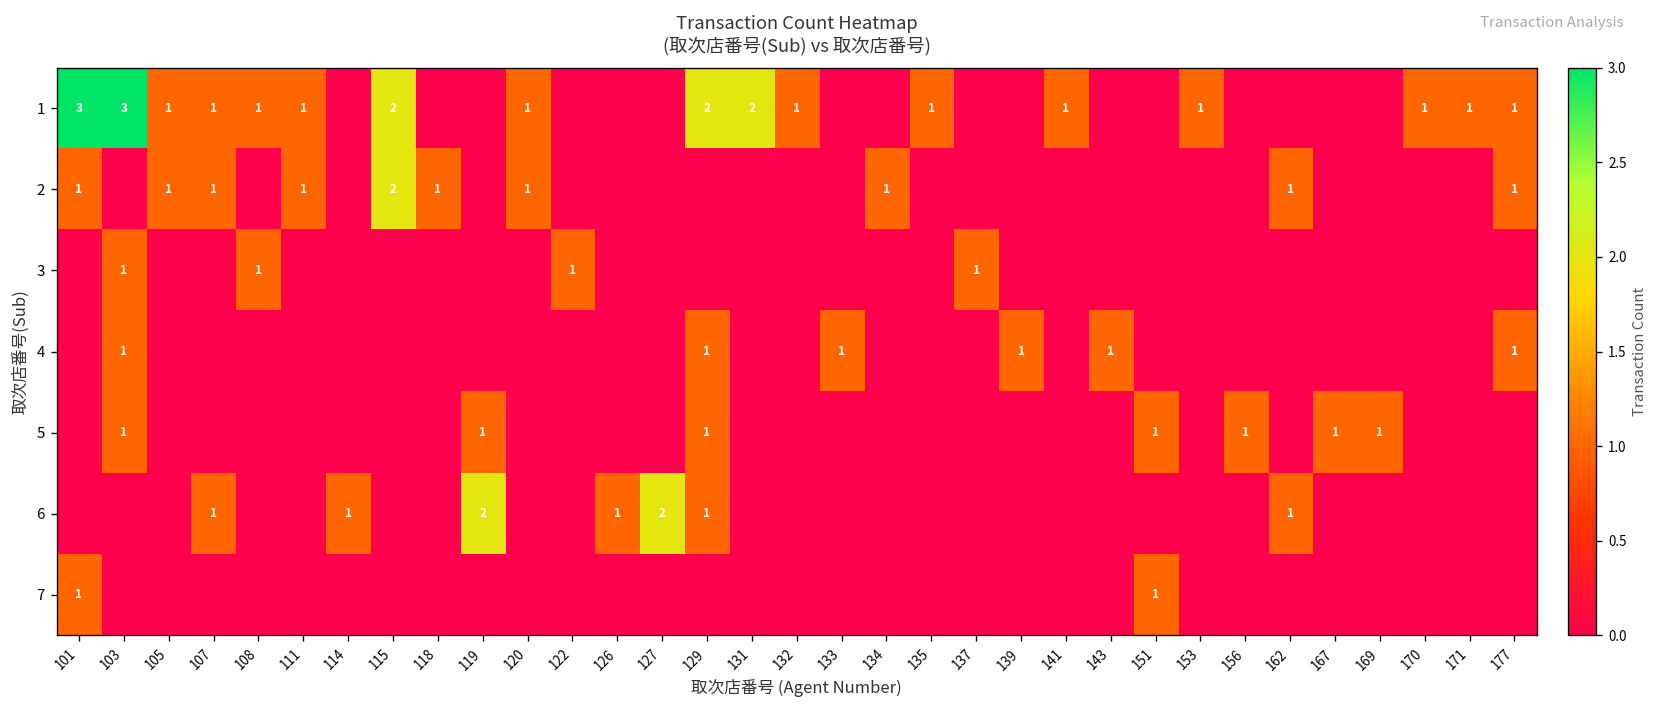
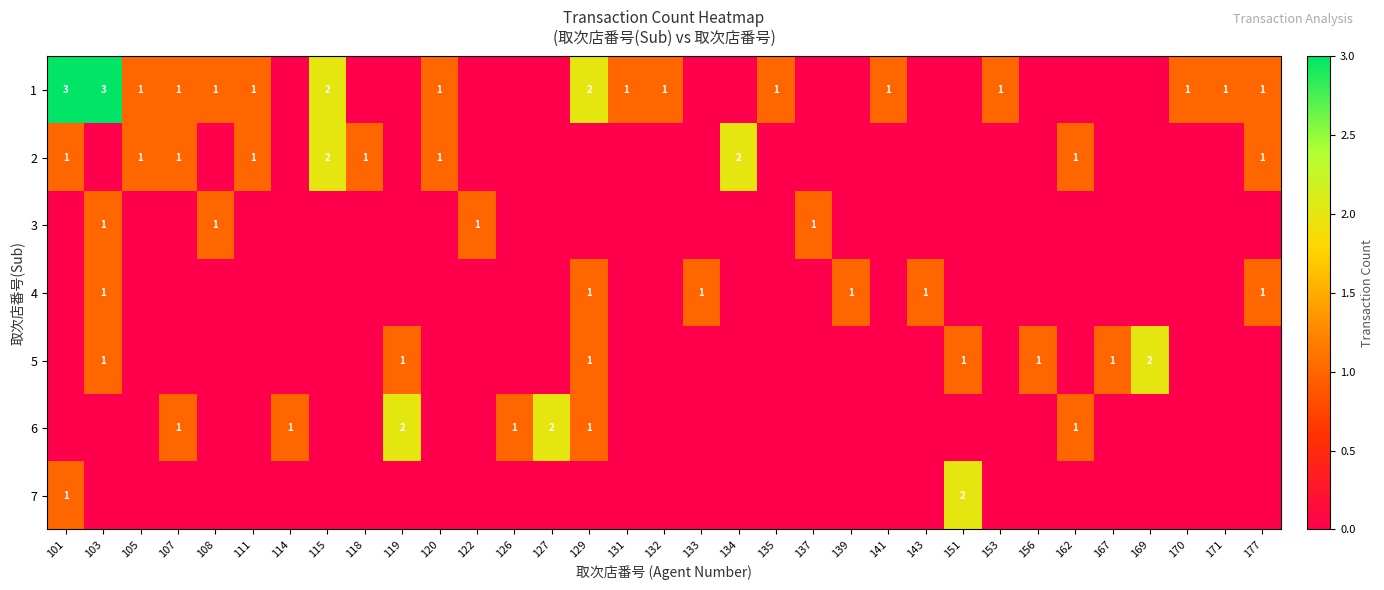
1, 131: 2 -> 1
2, 134: 1 -> 2
5, 169: 1 -> 2
7, 151: 1 -> 2
